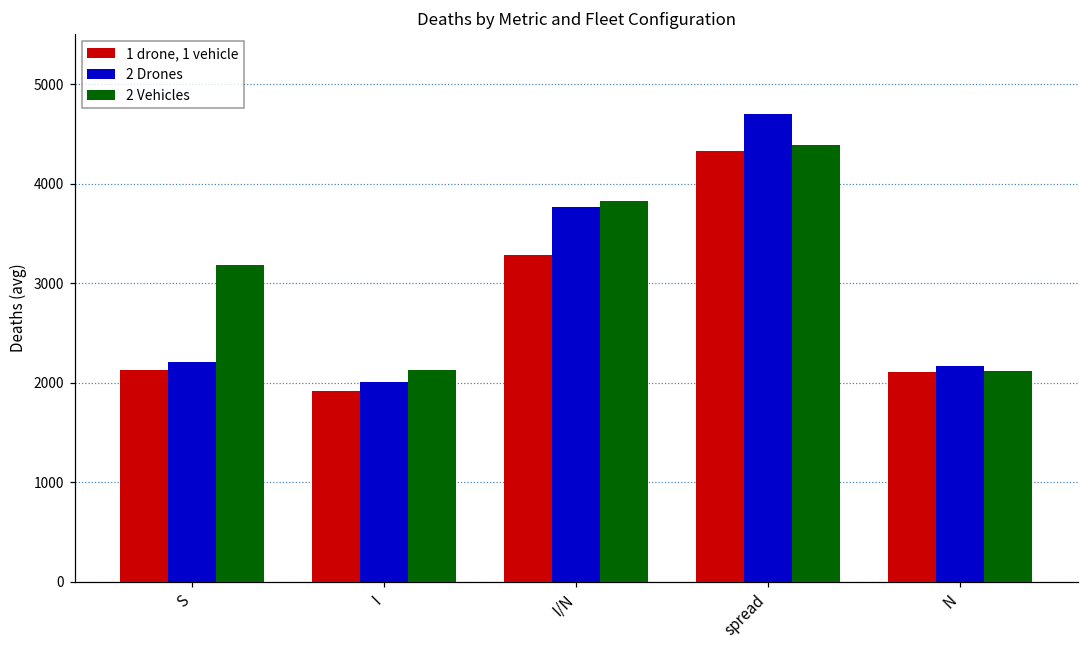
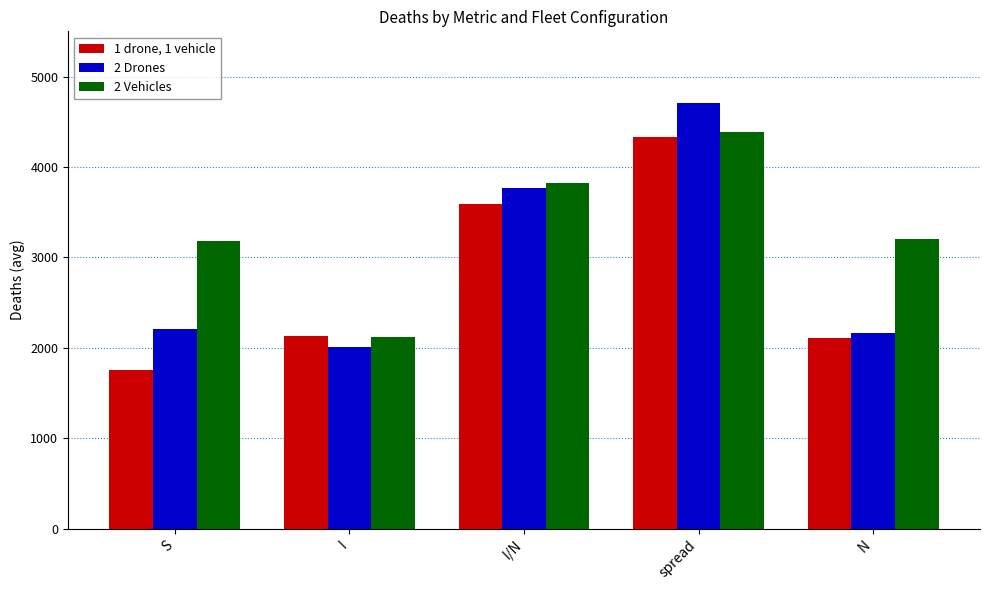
1 drone, 1 vehicle, S: 2100 -> 1800
1 drone, 1 vehicle, I: 1900 -> 2100
1 drone, 1 vehicle, I/N: 3300 -> 3600
2 Vehicles, N: 2100 -> 3200
